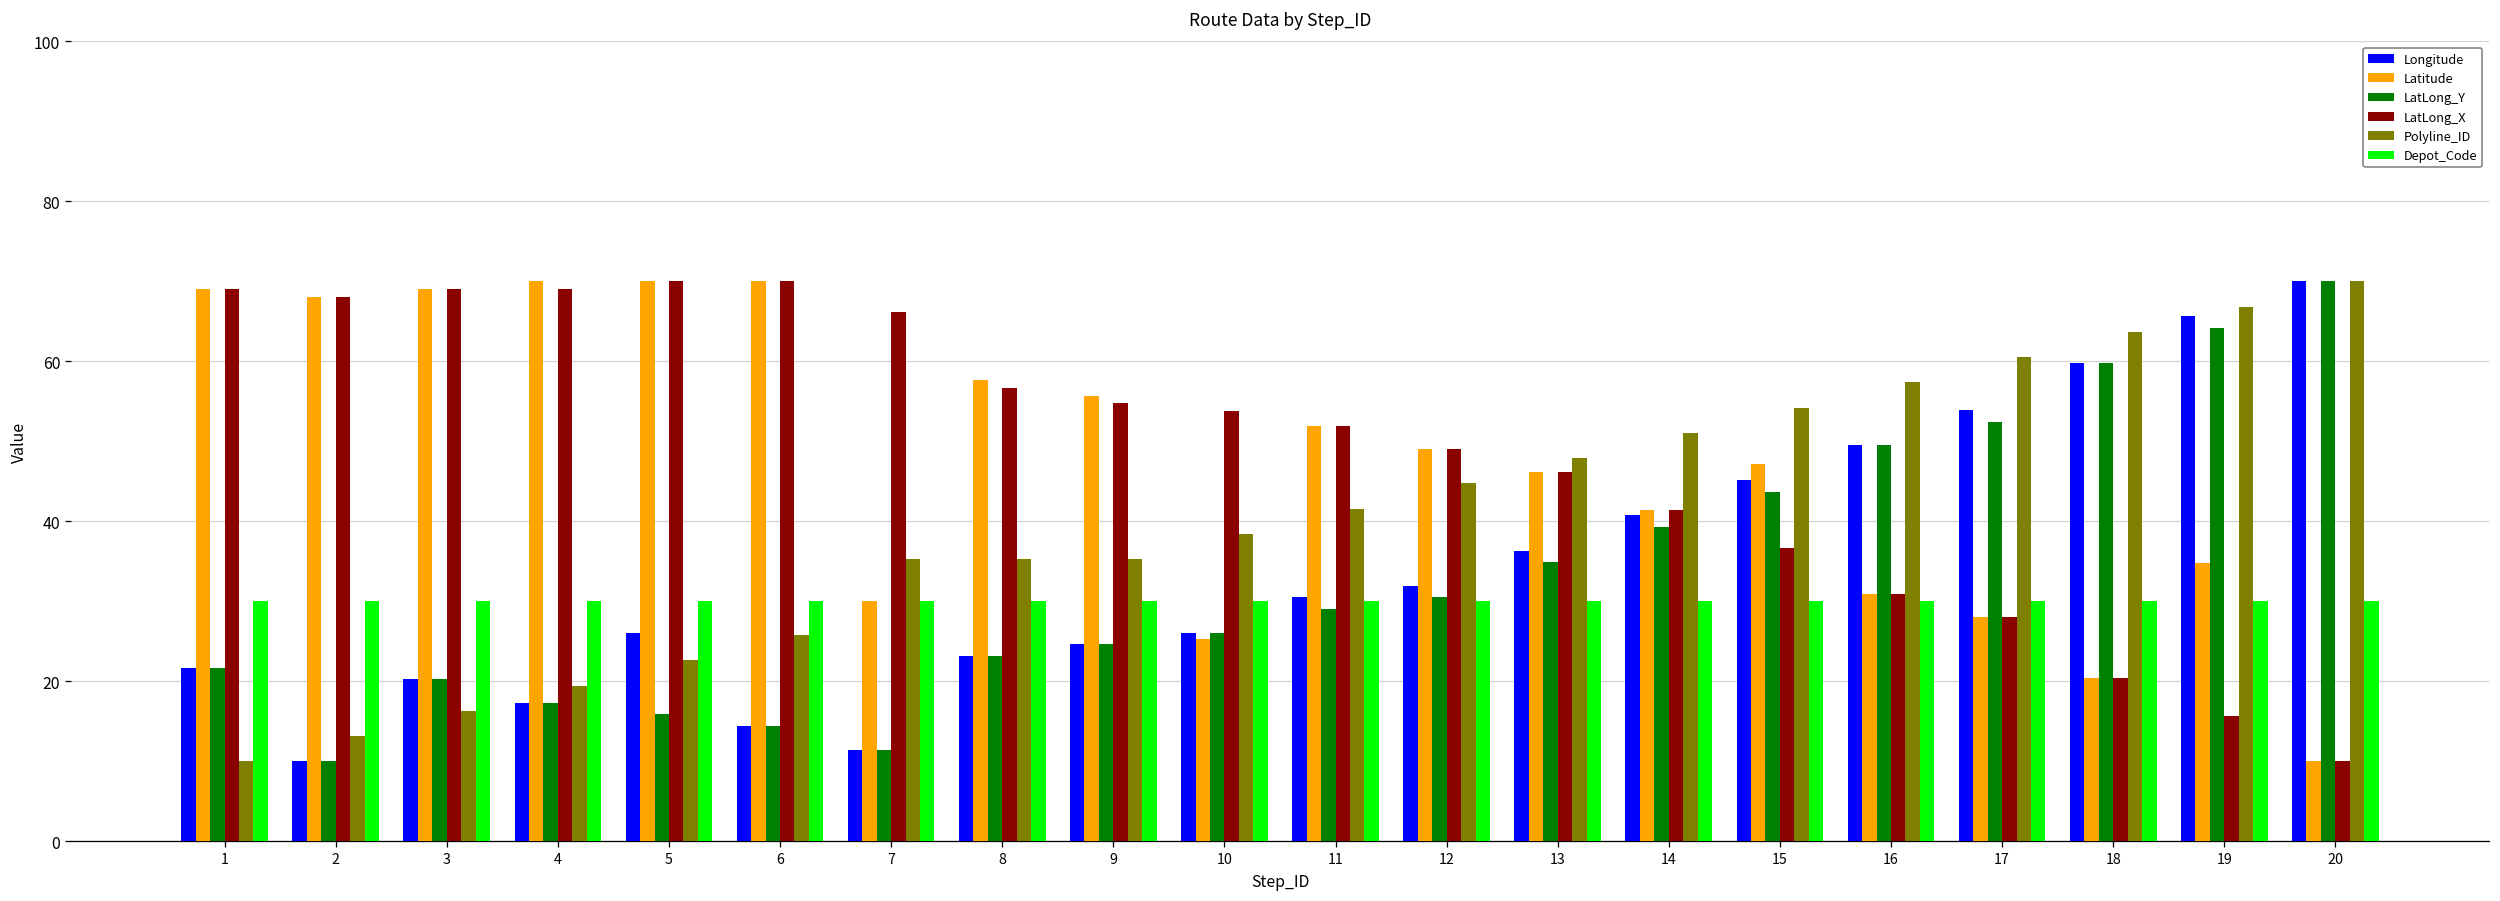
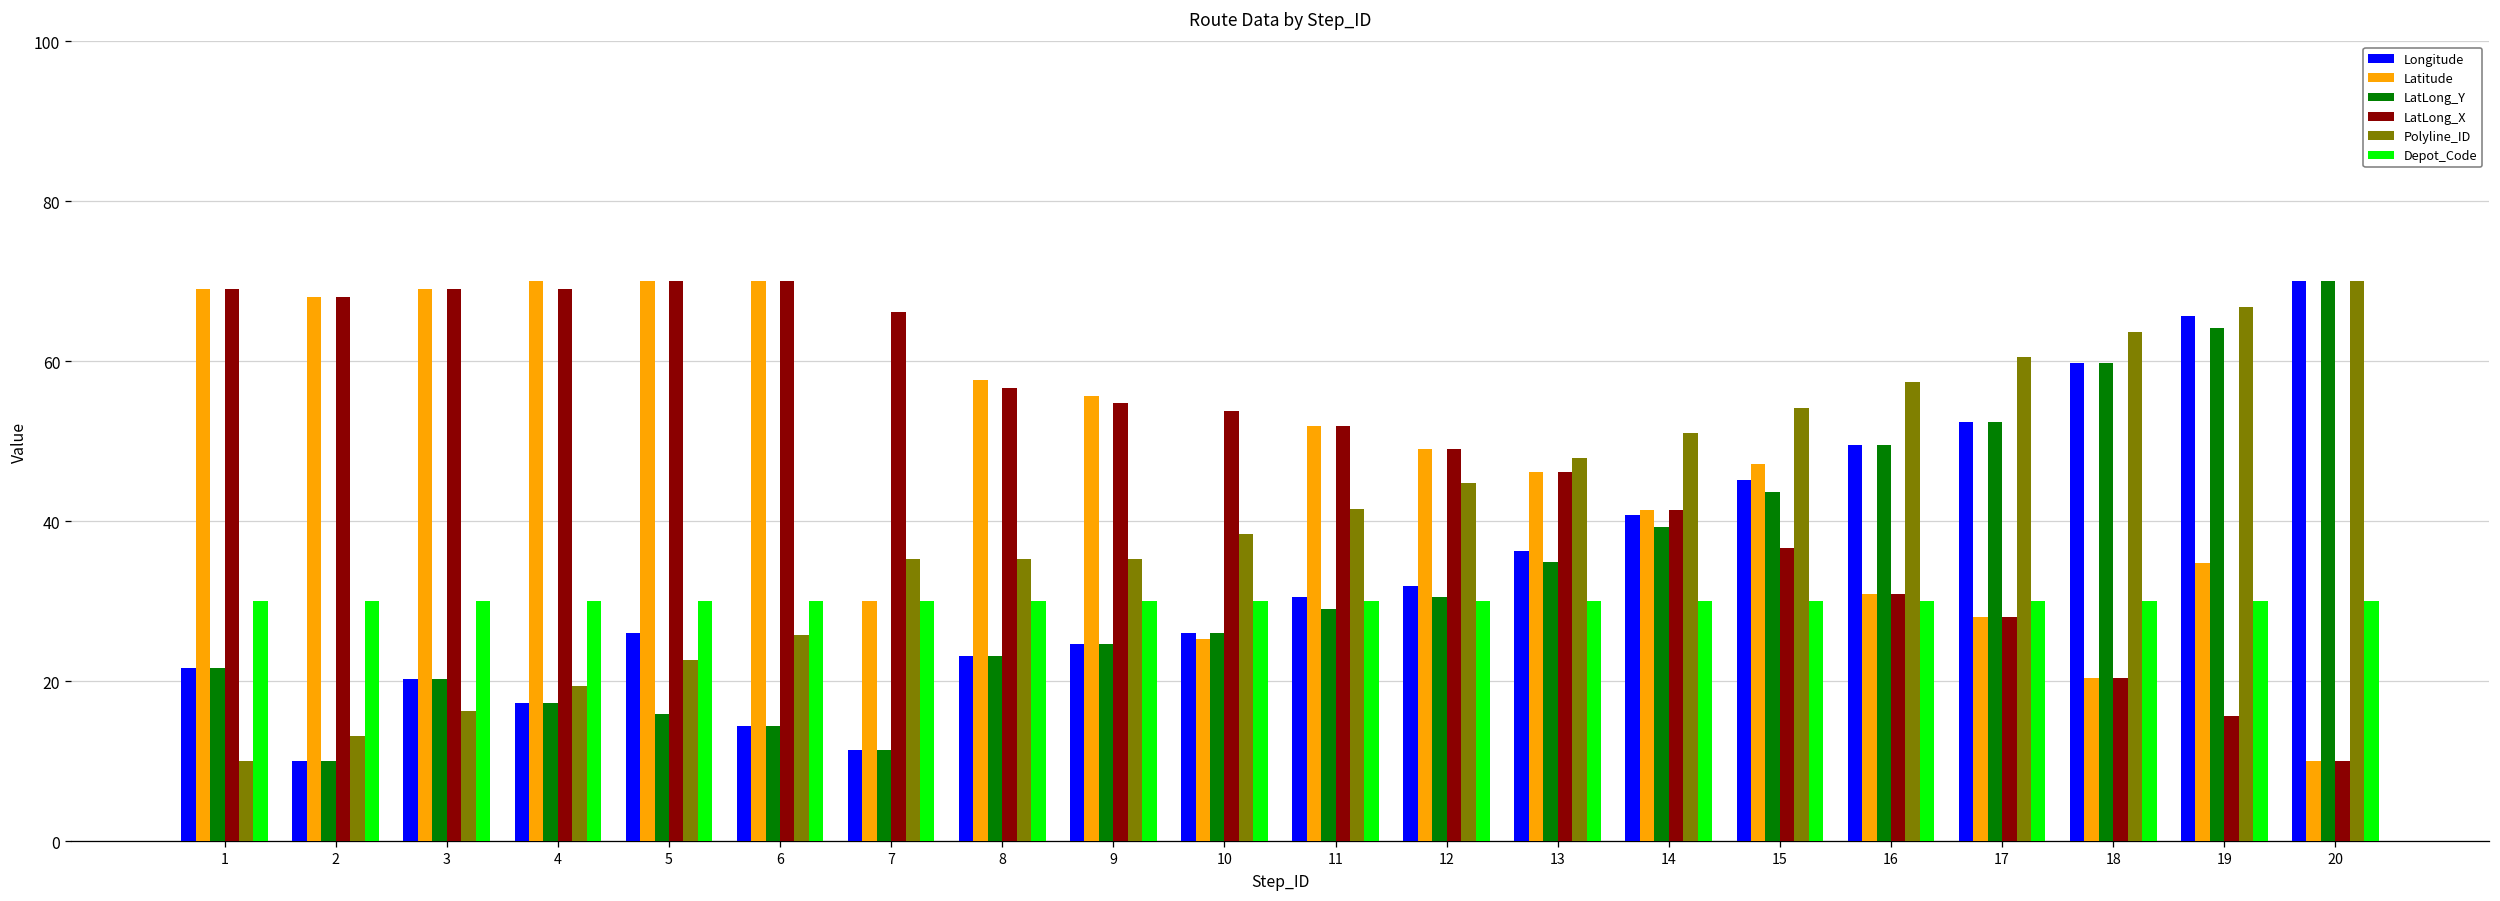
Longitude, 17: 54 -> 52
